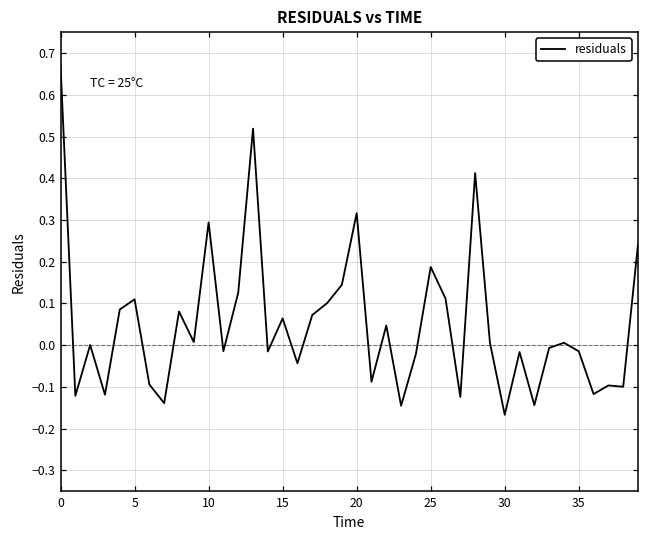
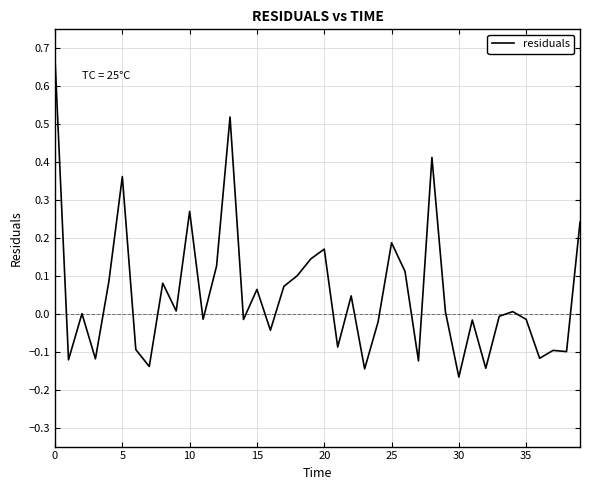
5: 0.11 -> 0.36
10: 0.29 -> 0.27
20: 0.32 -> 0.17
